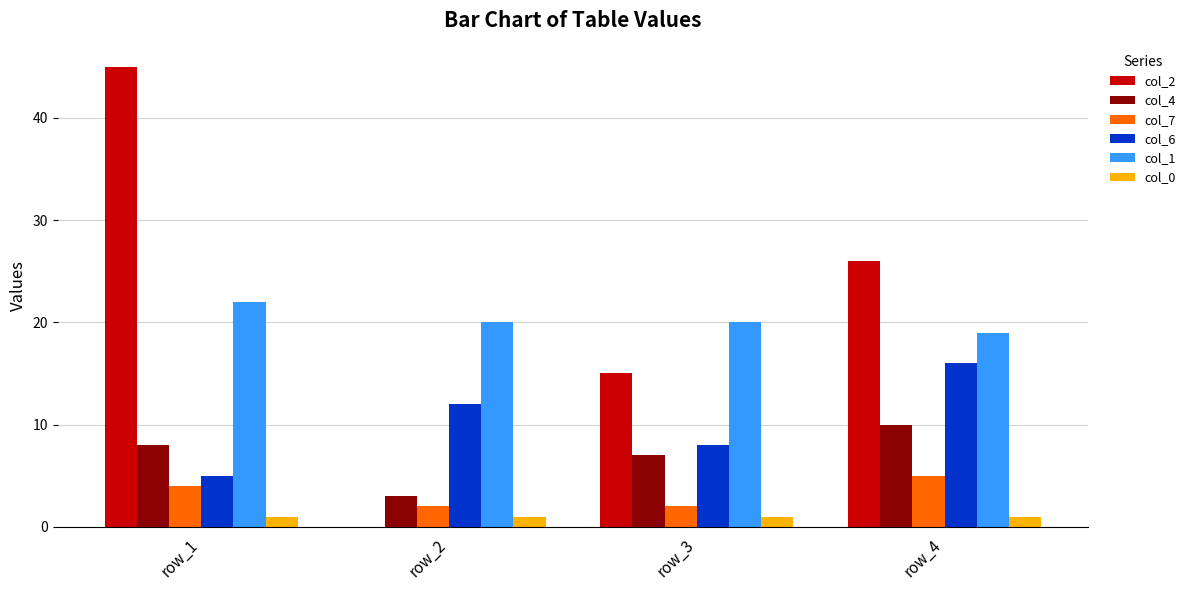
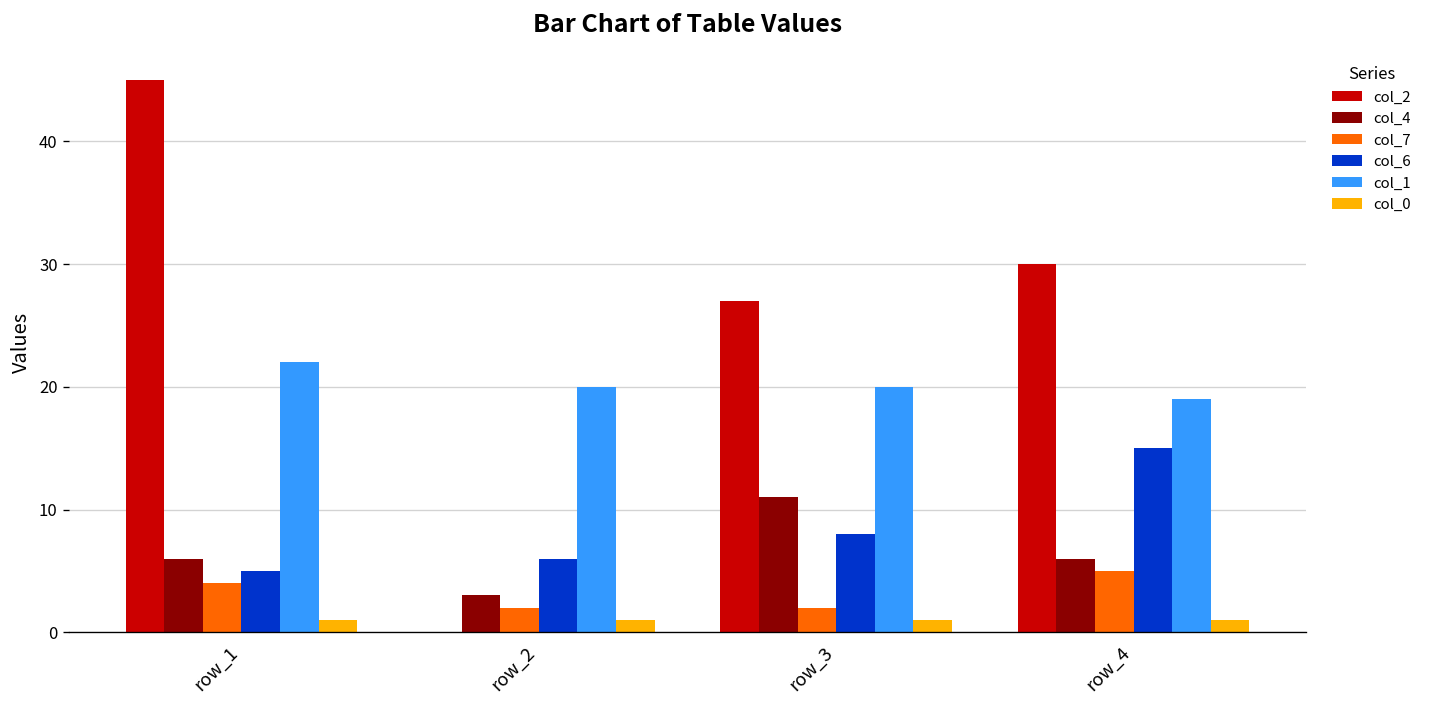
col_4, row_1: 8 -> 6
col_6, row_2: 12 -> 6
col_2, row_3: 15 -> 27
col_4, row_3: 7 -> 11
col_2, row_4: 26 -> 30
col_4, row_4: 10 -> 6
col_6, row_4: 16 -> 15
